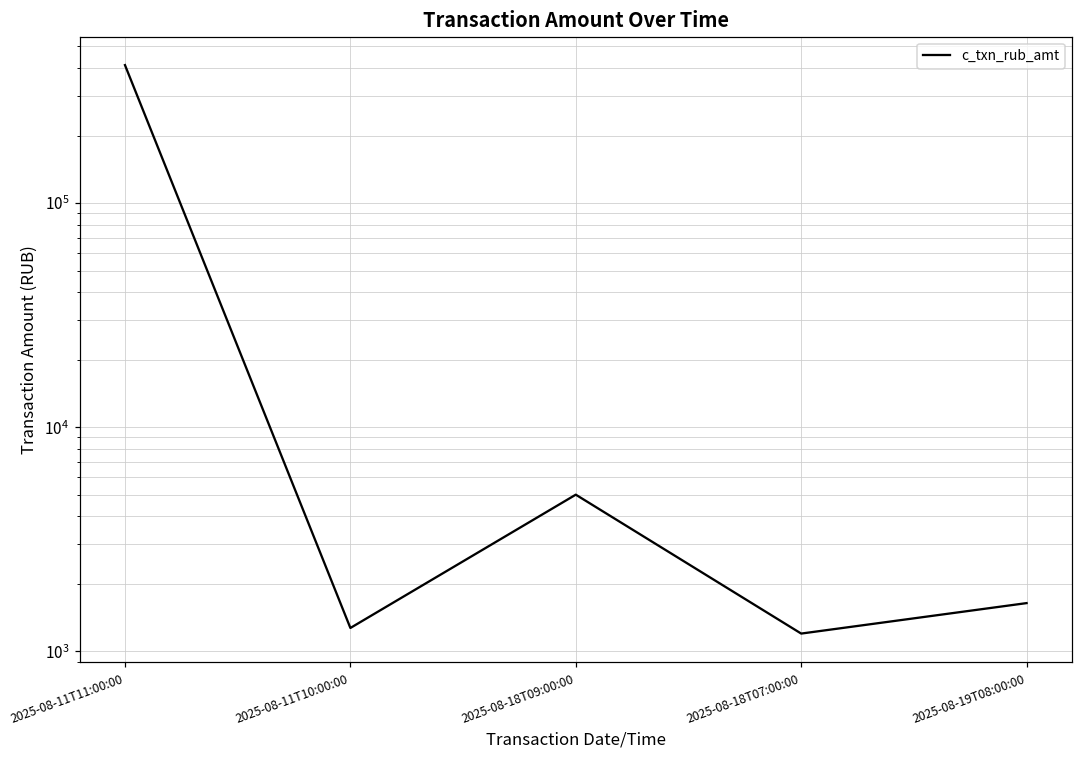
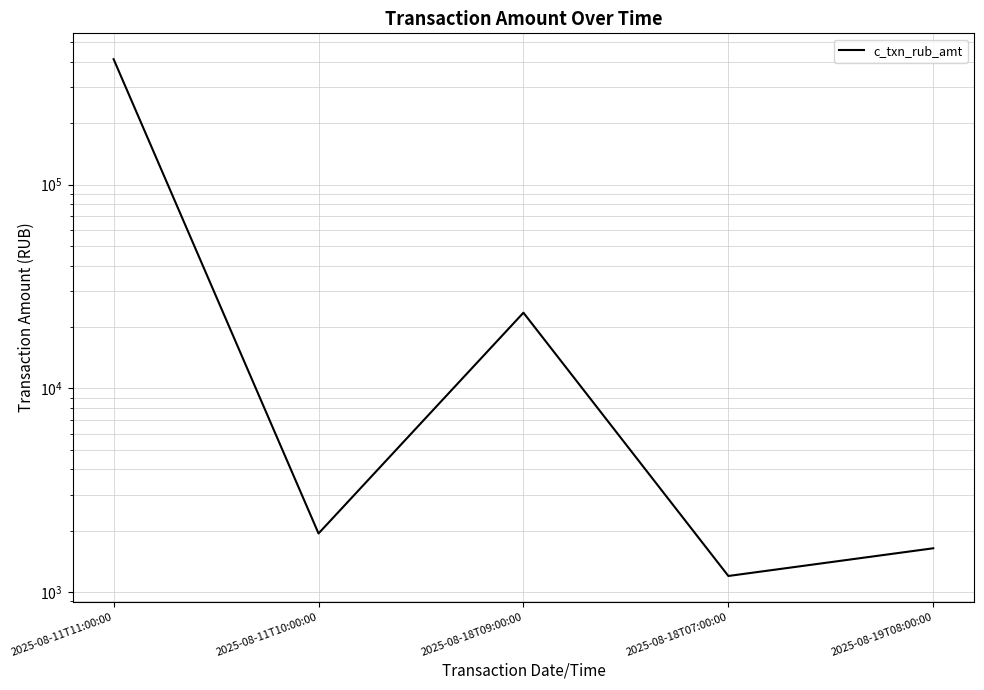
2025-08-11T10:00:00: 1300 -> 1900
2025-08-18T09:00:00: 5000 -> 24000
